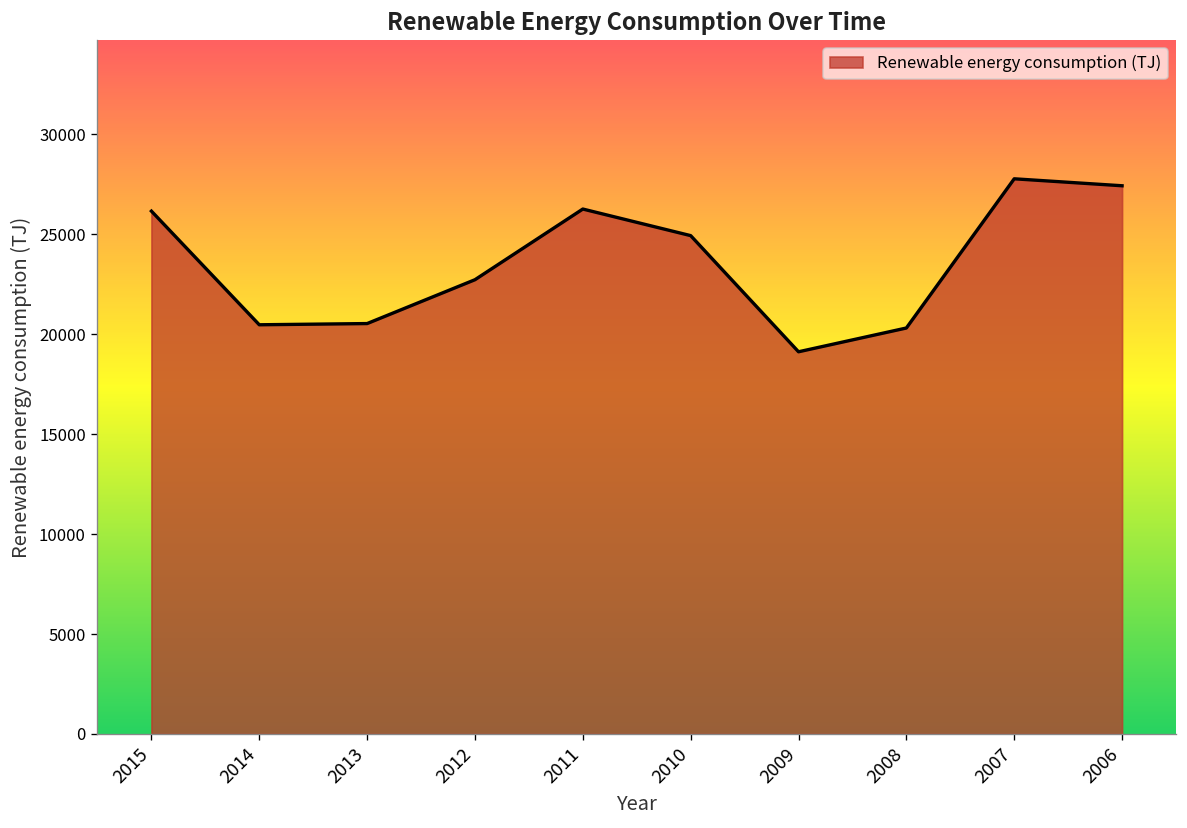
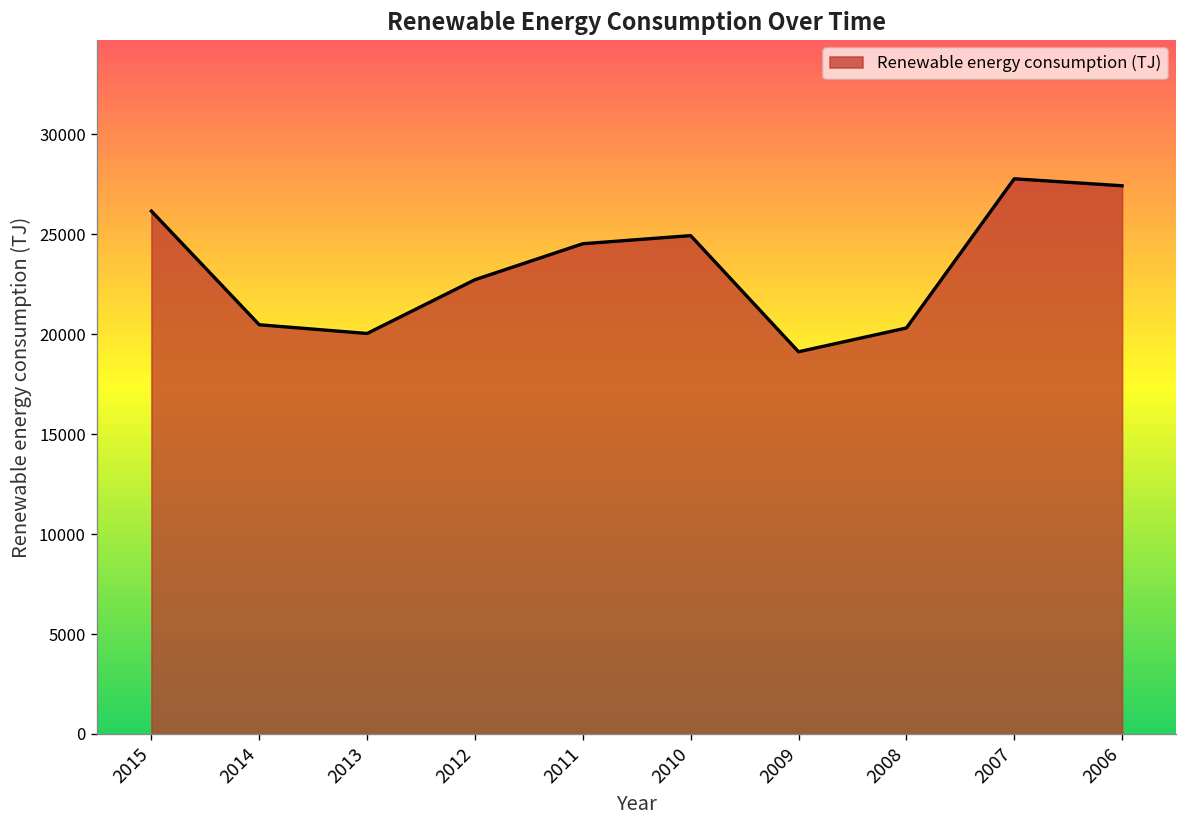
2013: 20500 -> 20000
2011: 26300 -> 24500
